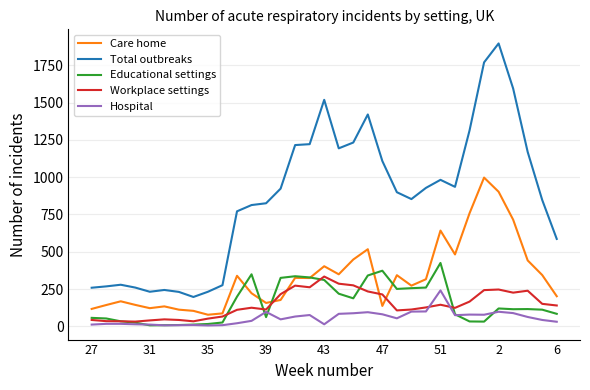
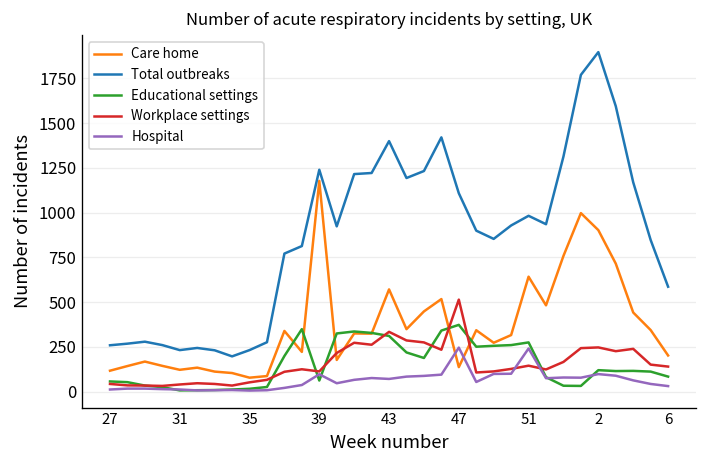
Care home, 39: 160 -> 1180
Total outbreaks, 39: 830 -> 1240
Care home, 43: 400 -> 570
Total outbreaks, 43: 1520 -> 1400
Hospital, 43: 10 -> 70
Workplace settings, 47: 210 -> 510
Hospital, 47: 80 -> 250
Educational settings, 51: 430 -> 280
